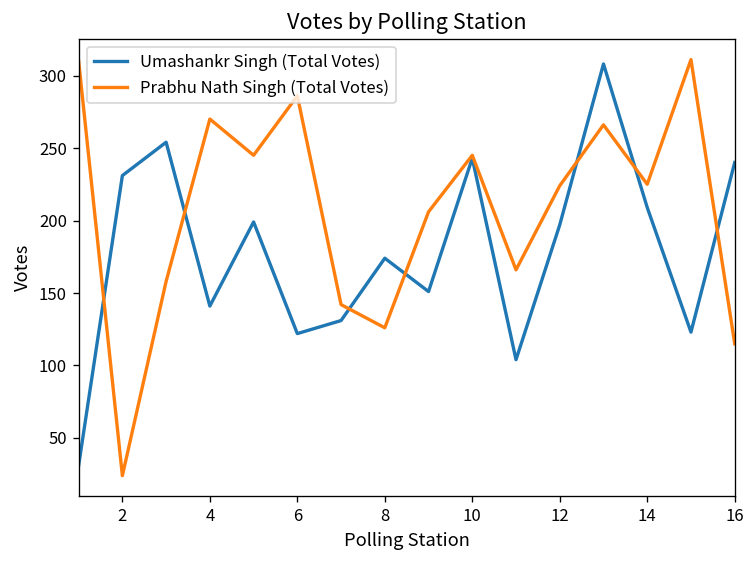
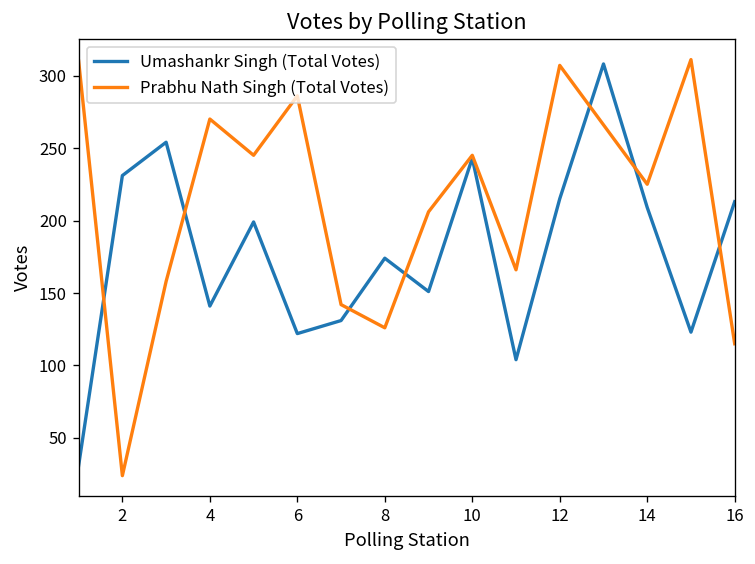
Umashankr Singh (Total Votes), 12: 197 -> 215
Prabhu Nath Singh (Total Votes), 12: 224 -> 307
Umashankr Singh (Total Votes), 16: 240 -> 213
